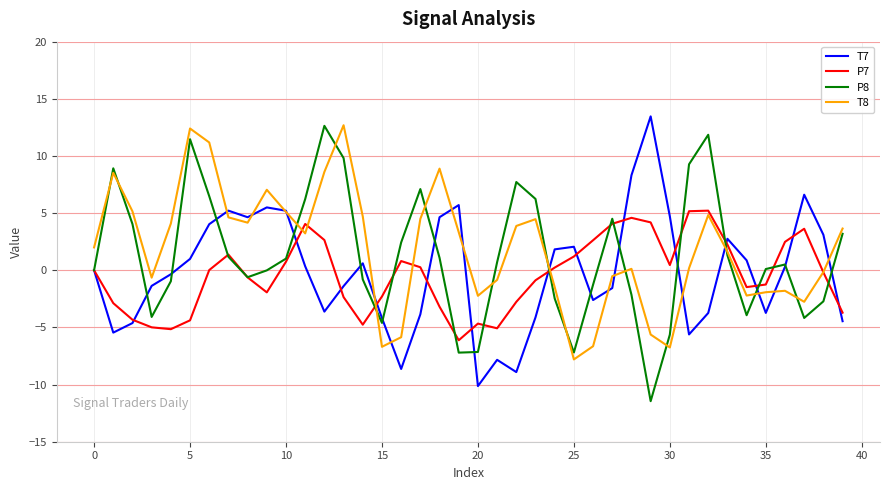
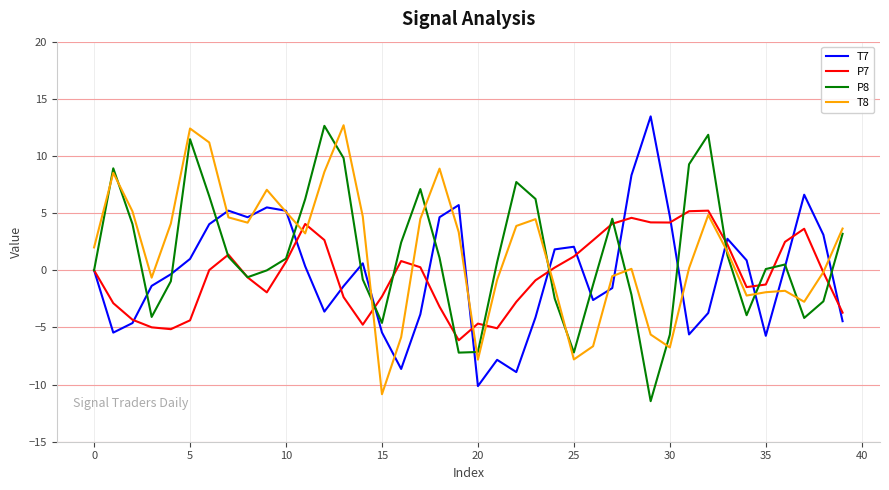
T7, 15: -4.2 -> -5.4
T8, 15: -6.7 -> -10.8
T8, 20: -2.2 -> -7.8
P7, 30: 0.5 -> 4.2
T7, 35: -3.7 -> -5.7
